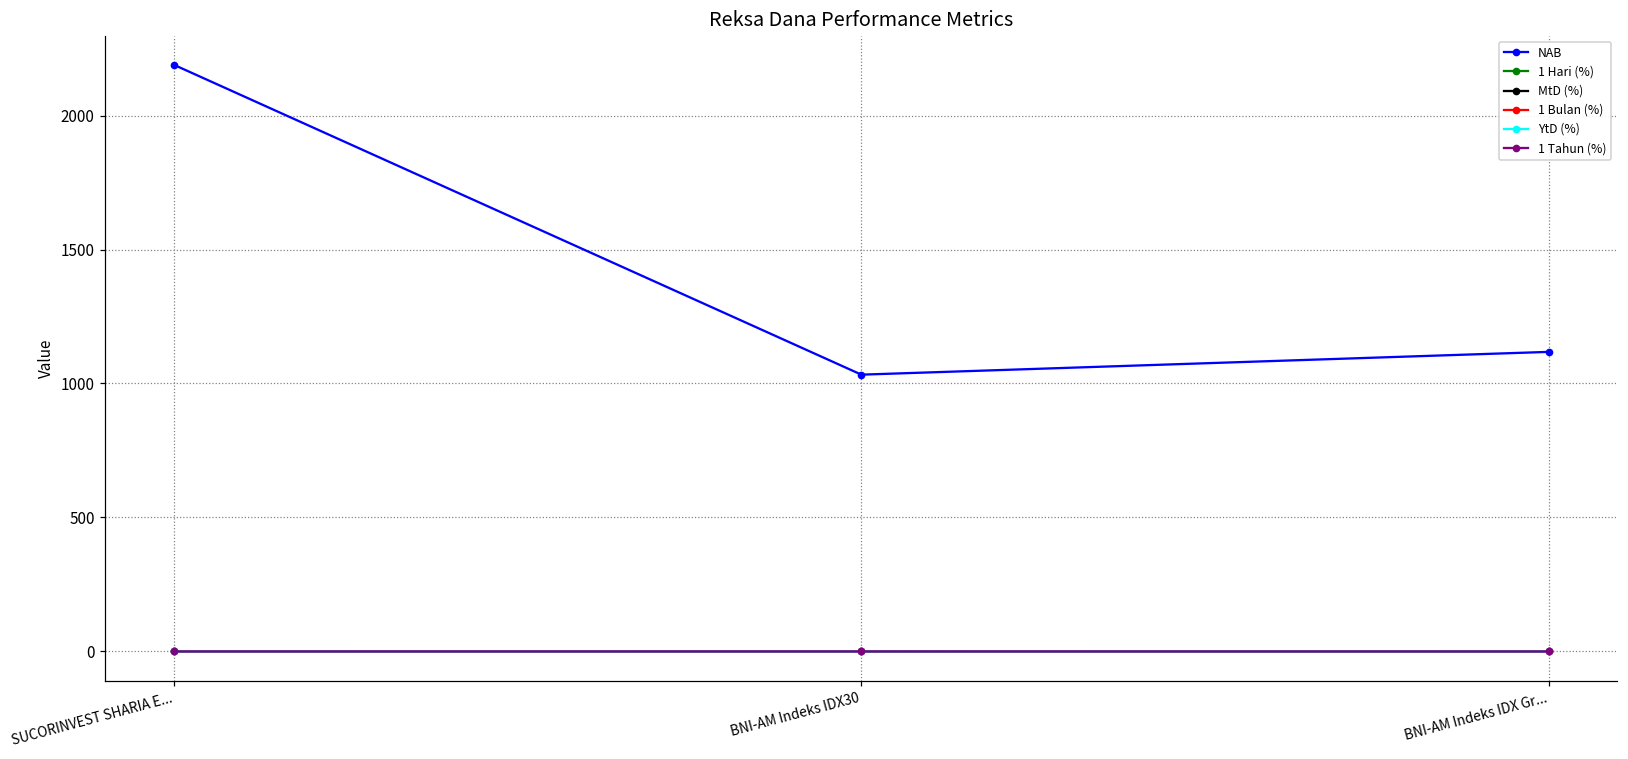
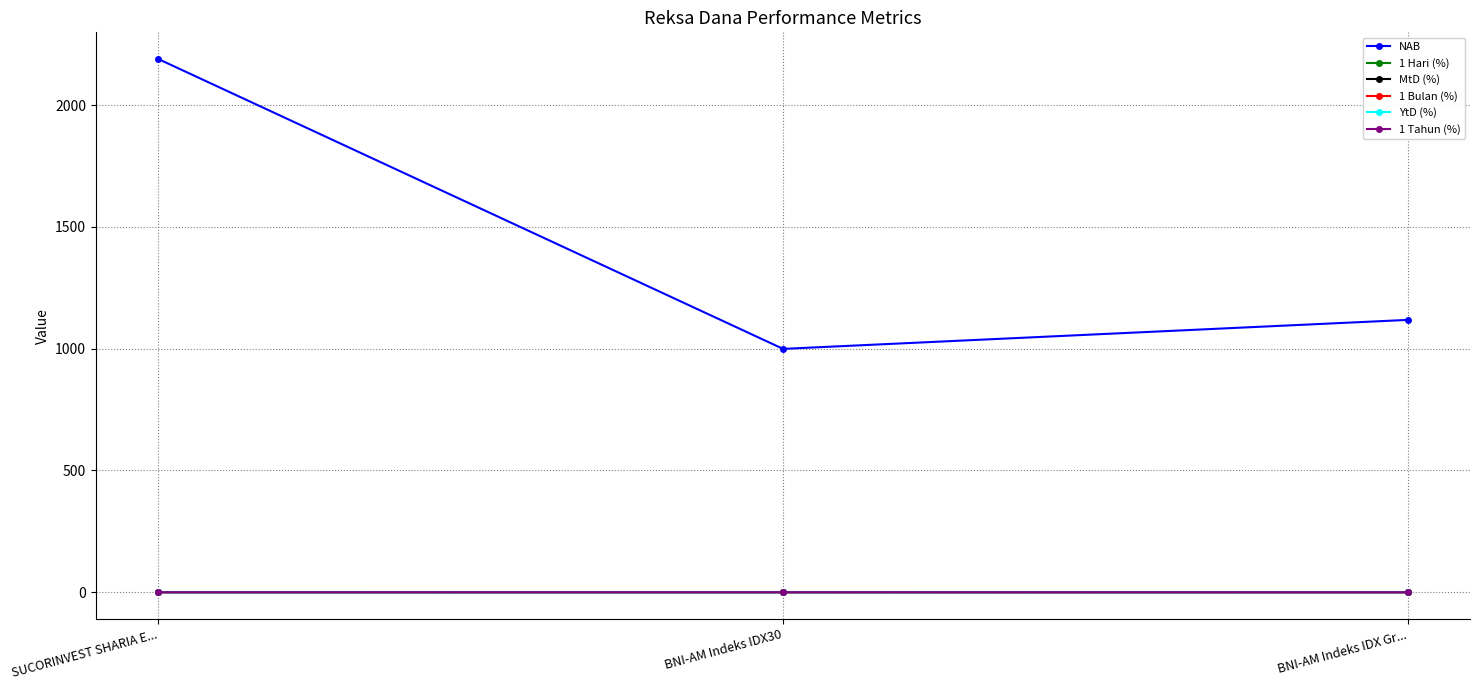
NAB, BNI-AM Indeks IDX30: 1030 -> 1000
